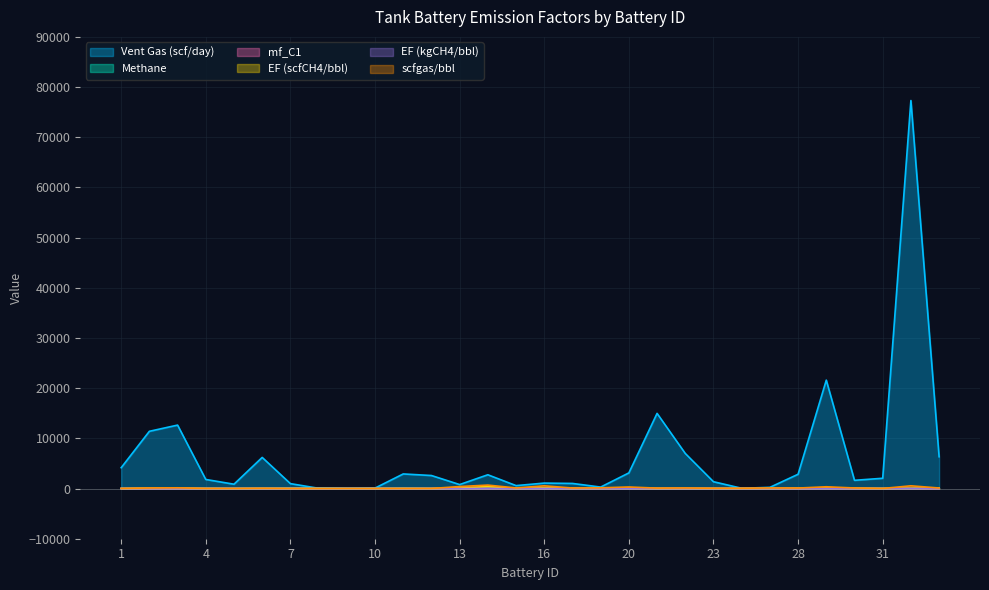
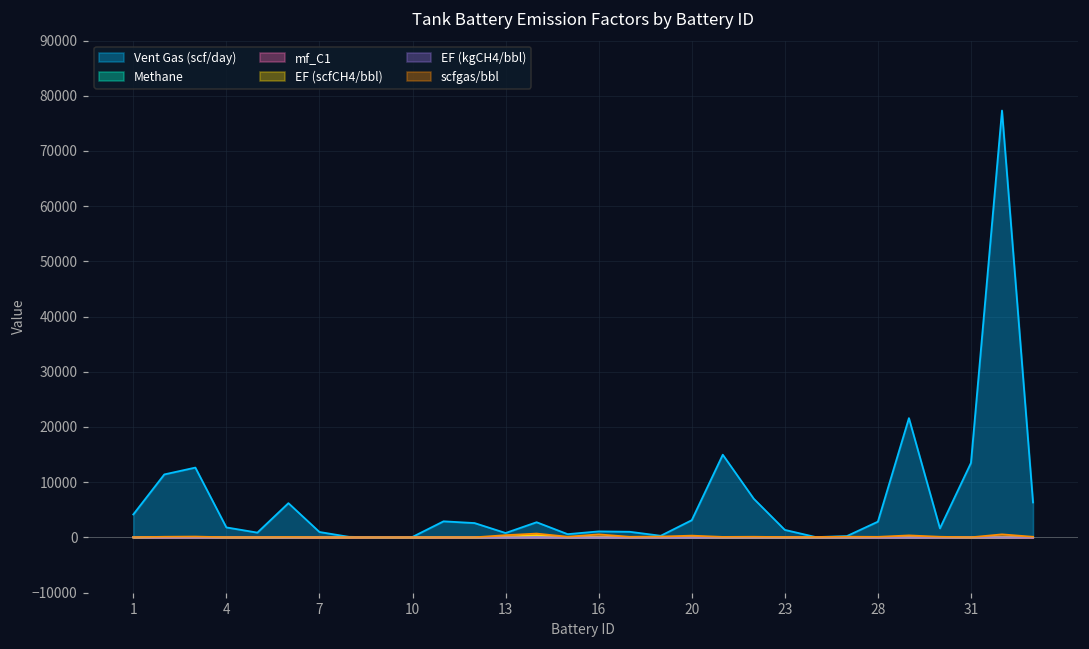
Vent Gas (scf/day), 31: 2000 -> 13000
